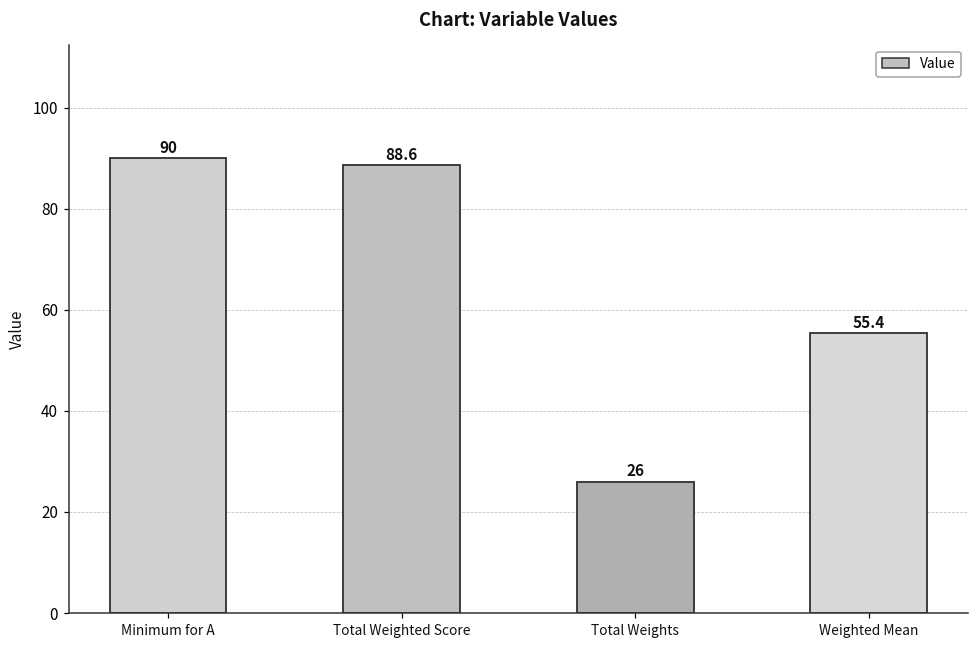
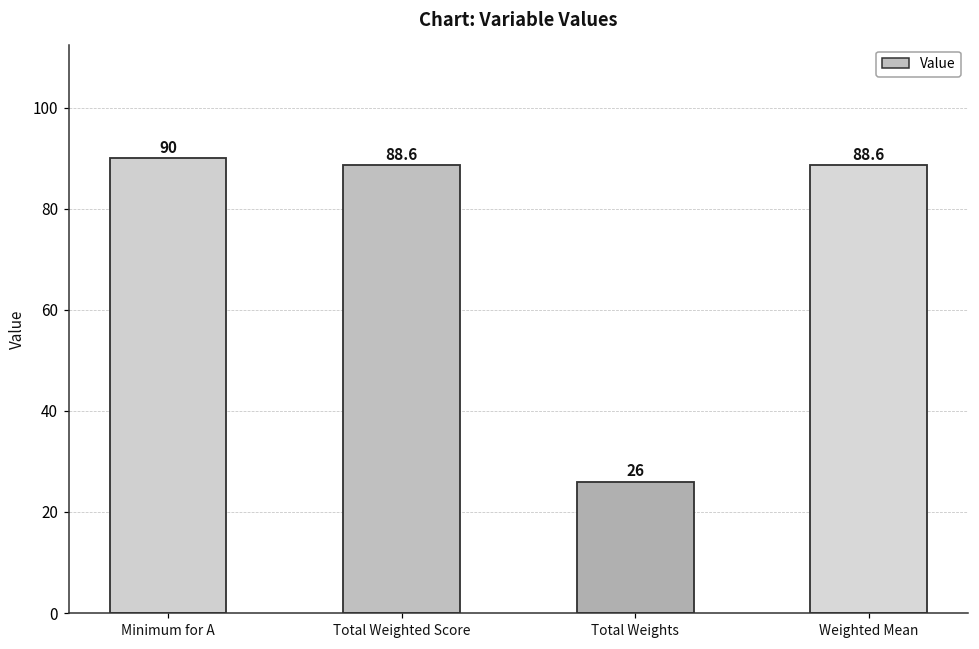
Weighted Mean: 55.4 -> 88.6
